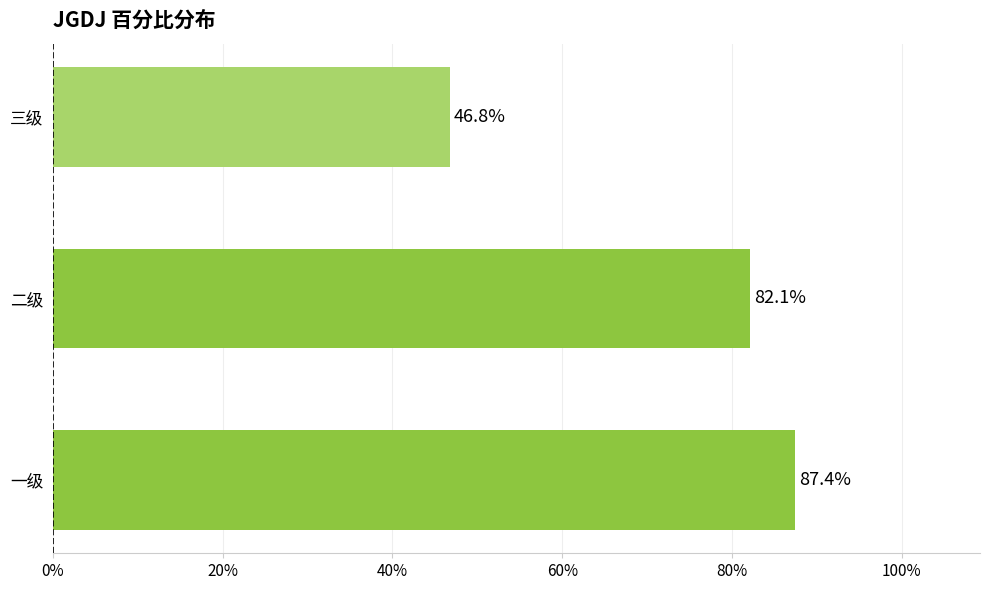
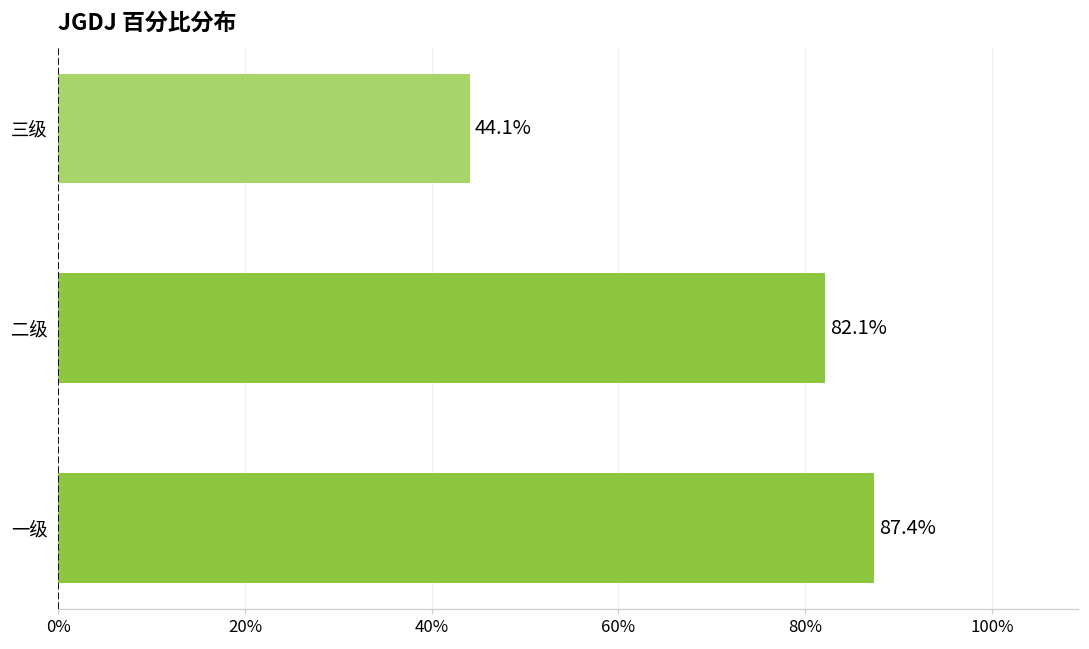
三级: 46.8% -> 44.1%
